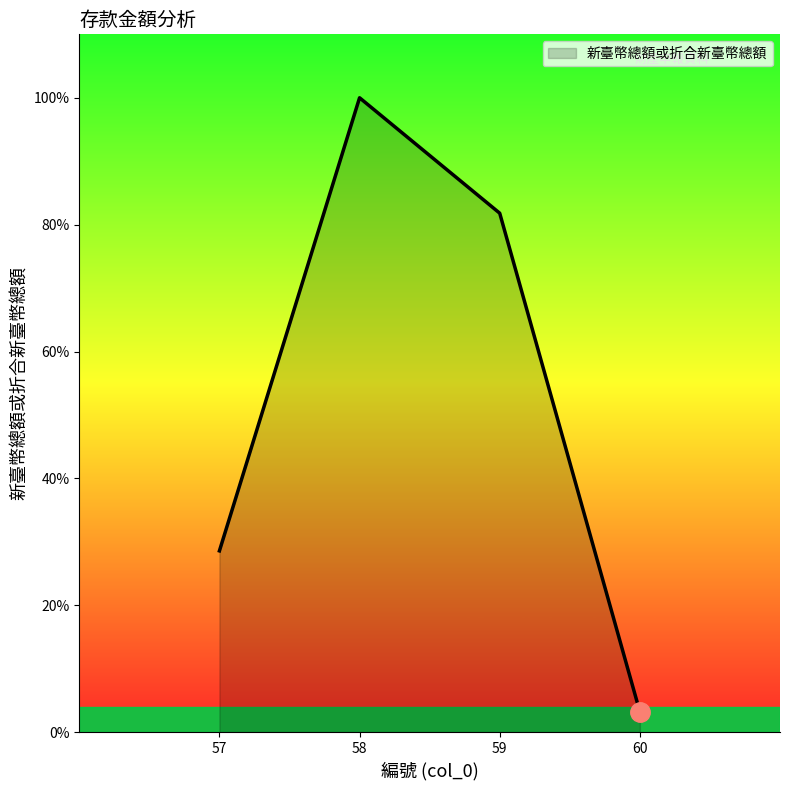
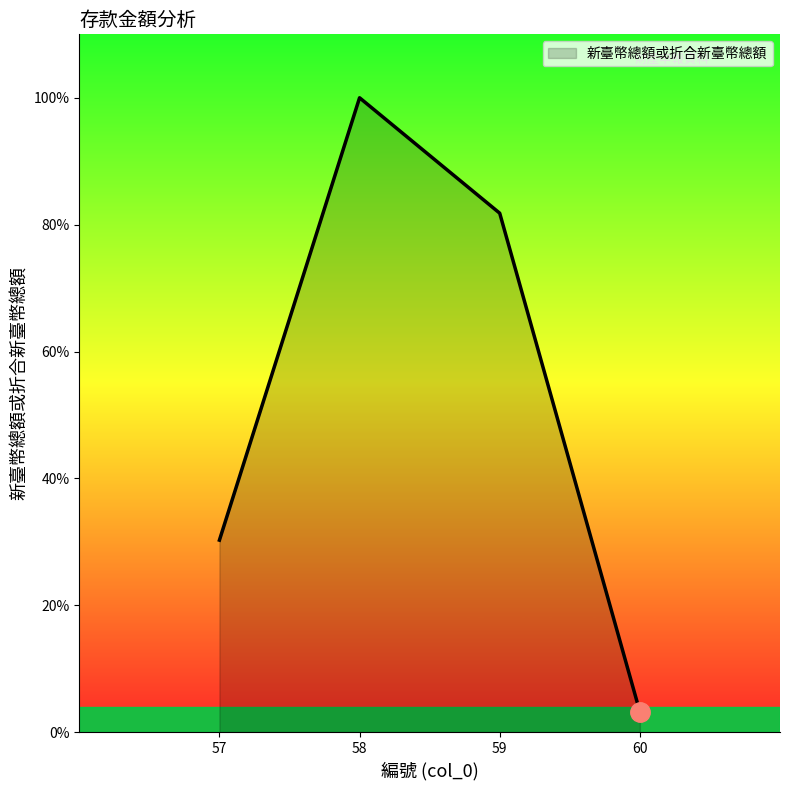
新臺幣總額或折合新臺幣總額, 57: 29% -> 30%
